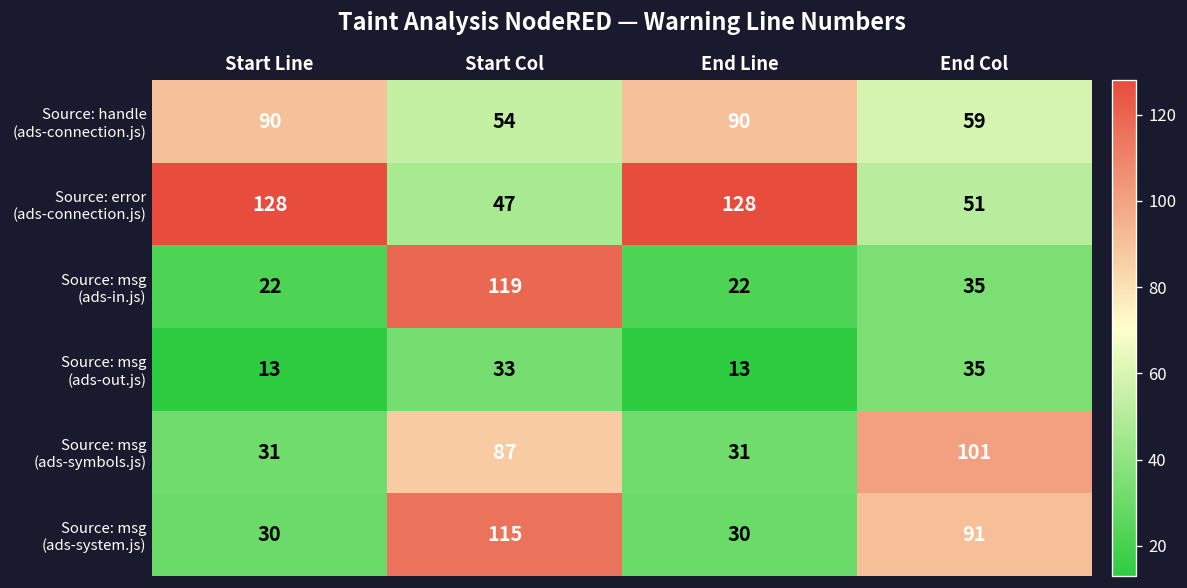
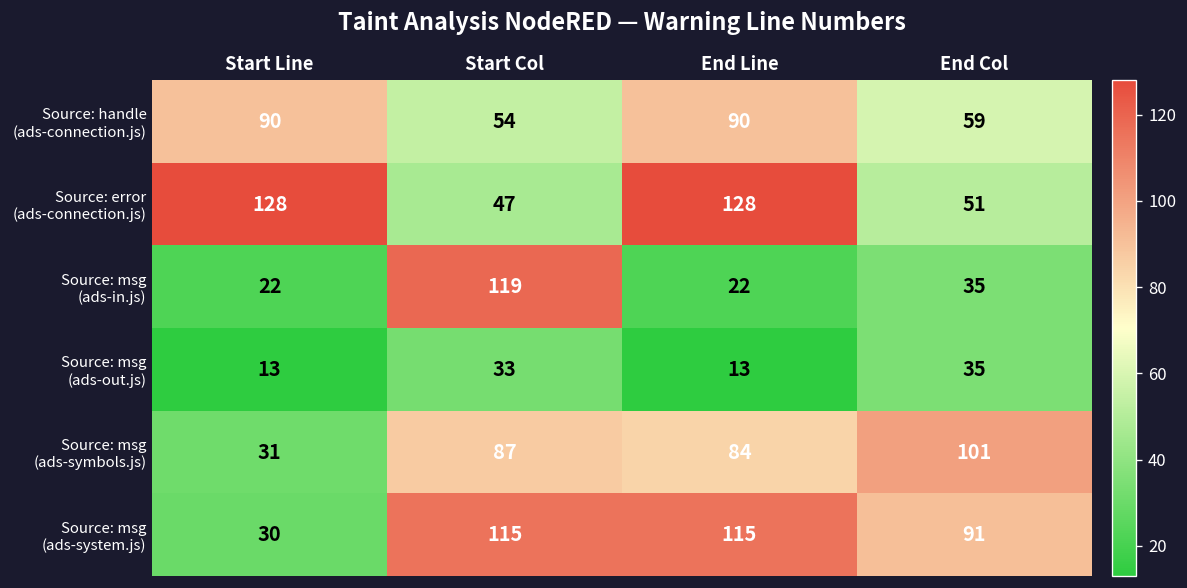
Source: msg (ads-symbols.js), End Line: 31 -> 84
Source: msg (ads-system.js), End Line: 30 -> 115
